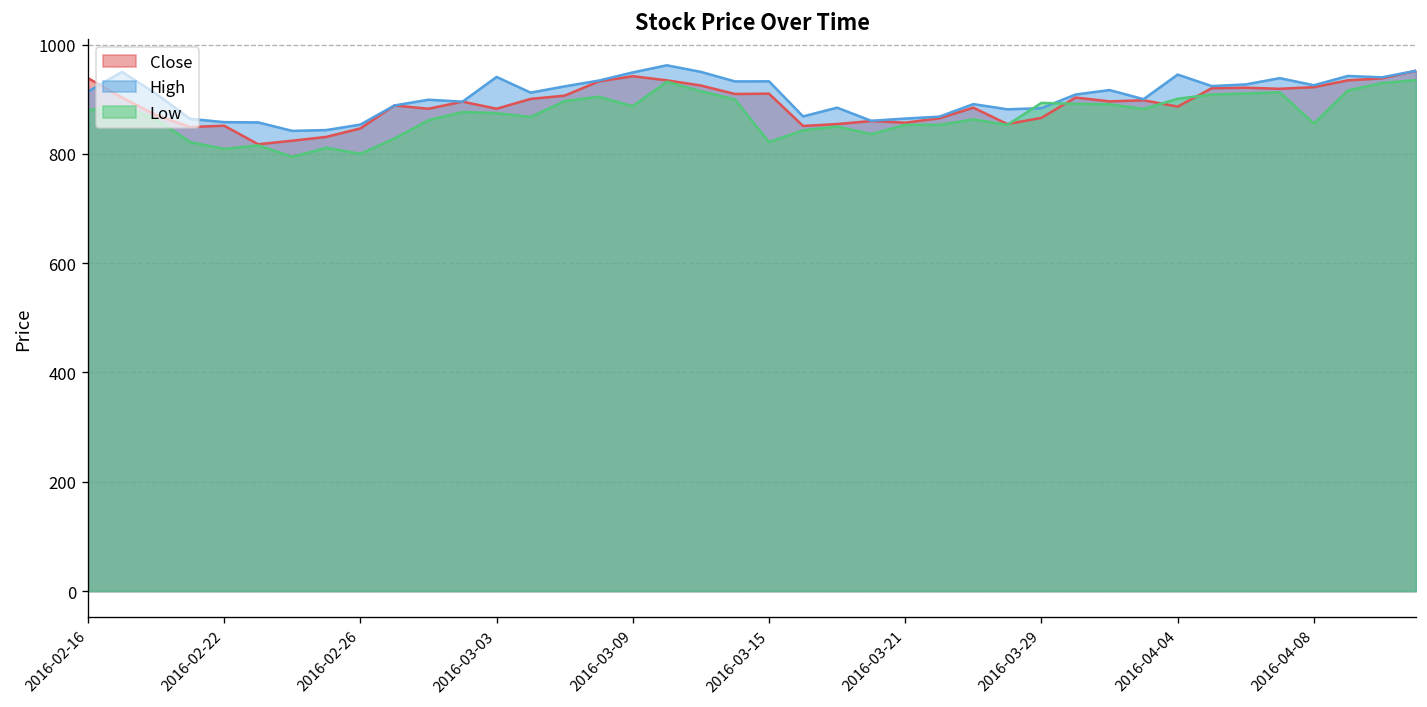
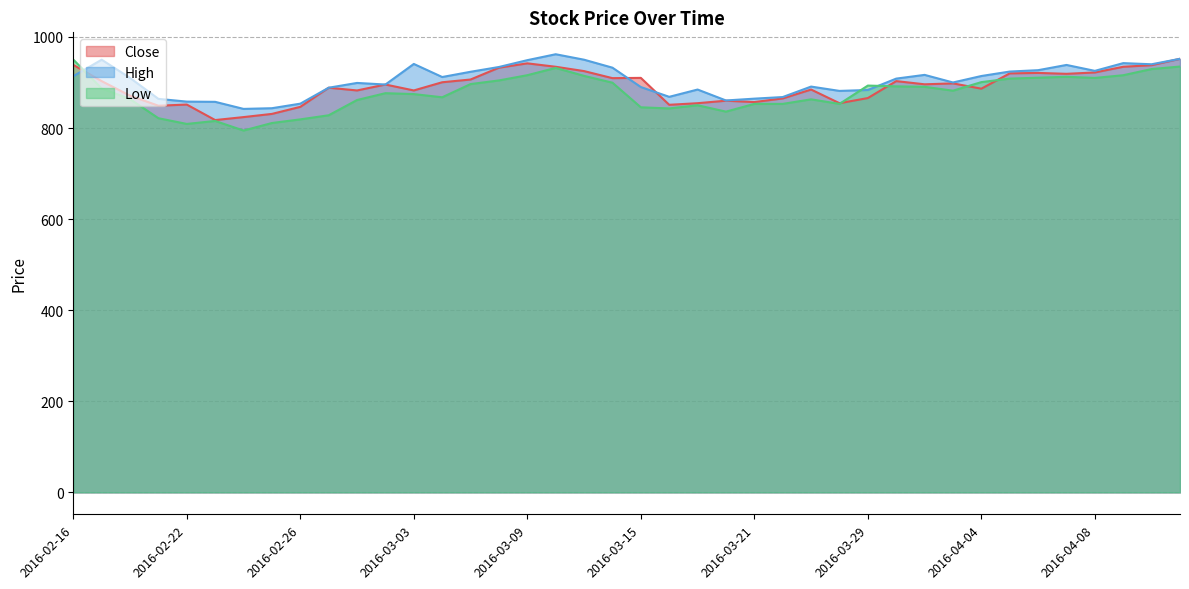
Low, 2016-02-16: 880 -> 950
Low, 2016-02-26: 800 -> 820
Low, 2016-03-09: 890 -> 920
High, 2016-03-15: 930 -> 890
Low, 2016-03-15: 820 -> 850
High, 2016-04-04: 950 -> 910
Low, 2016-04-08: 860 -> 910
